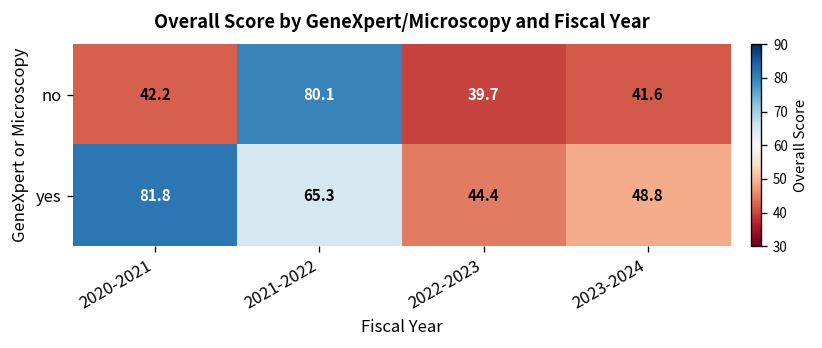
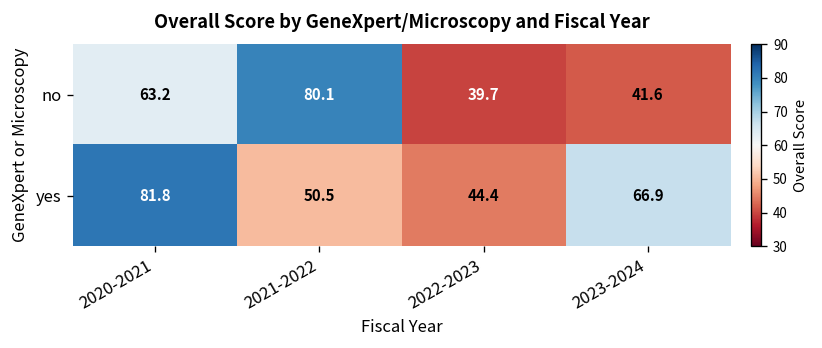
no, 2020-2021: 42.2 -> 63.2
yes, 2021-2022: 65.3 -> 50.5
yes, 2023-2024: 48.8 -> 66.9
